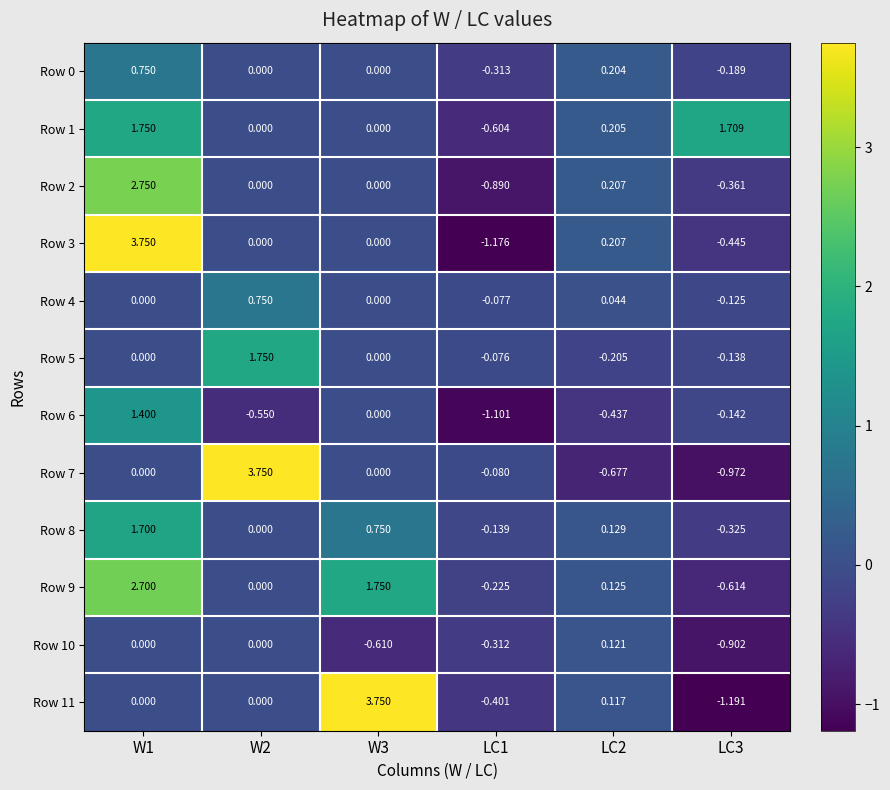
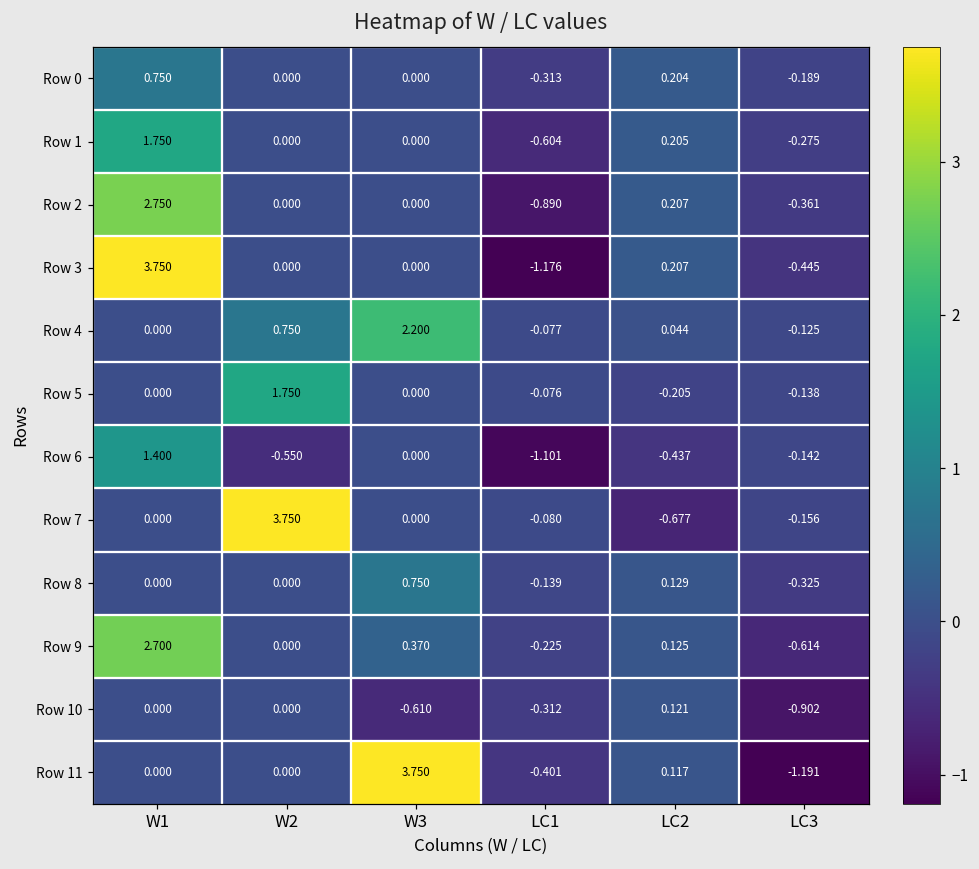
Row 1, LC3: 1.709 -> -0.275
Row 4, W3: 0.000 -> 2.200
Row 7, LC3: -0.972 -> -0.156
Row 8, W1: 1.700 -> 0.000
Row 9, W3: 1.750 -> 0.370
